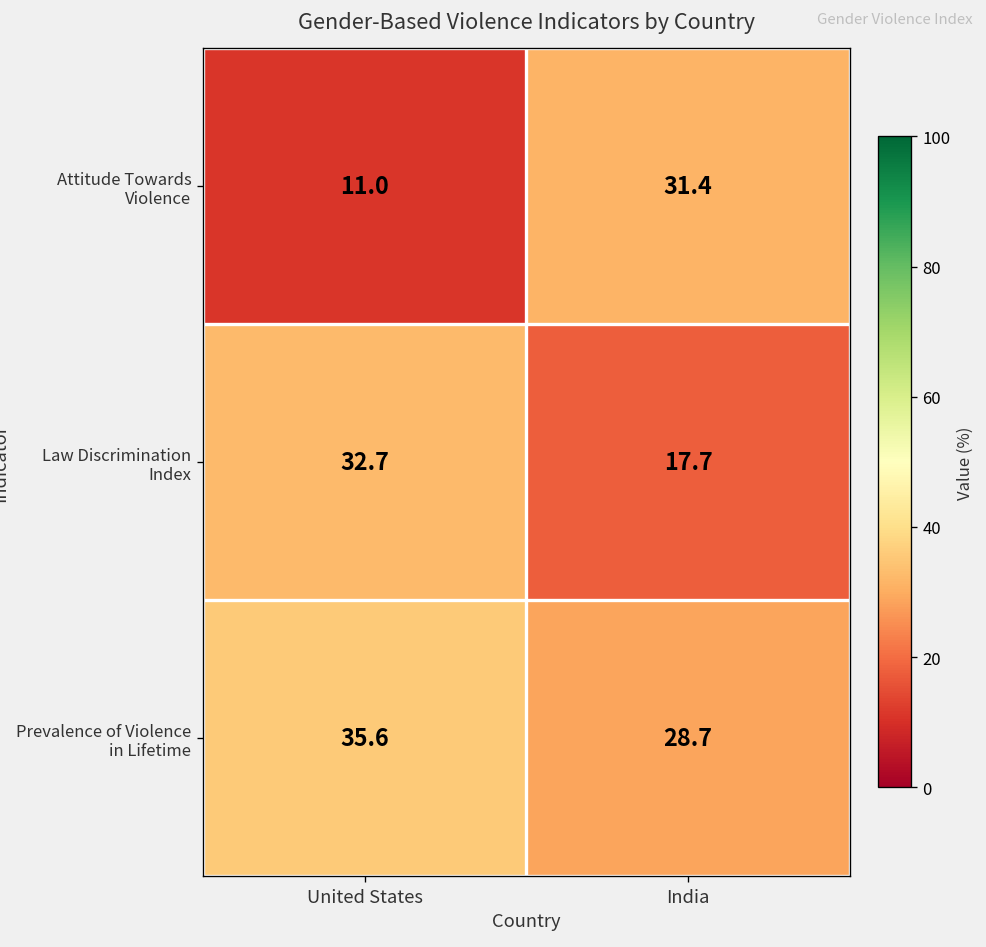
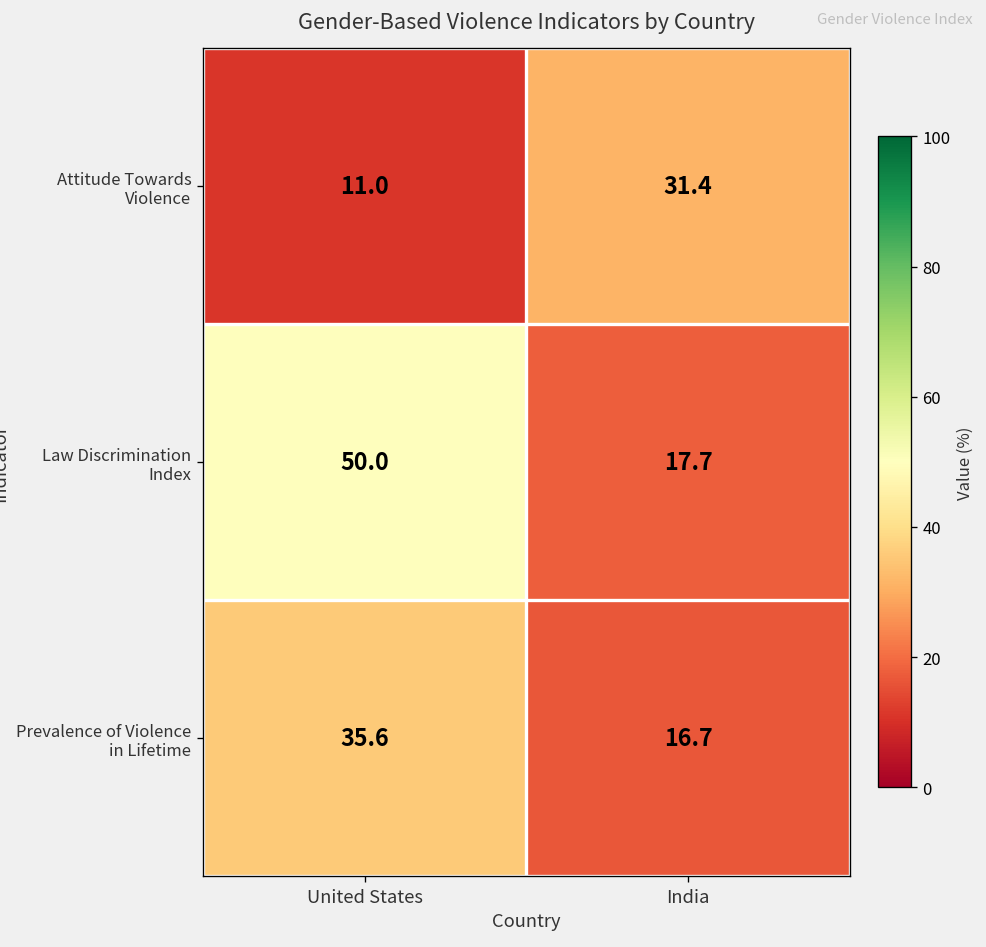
Law Discrimination Index, United States: 32.7 -> 50.0
Prevalence of Violence in Lifetime, India: 28.7 -> 16.7
